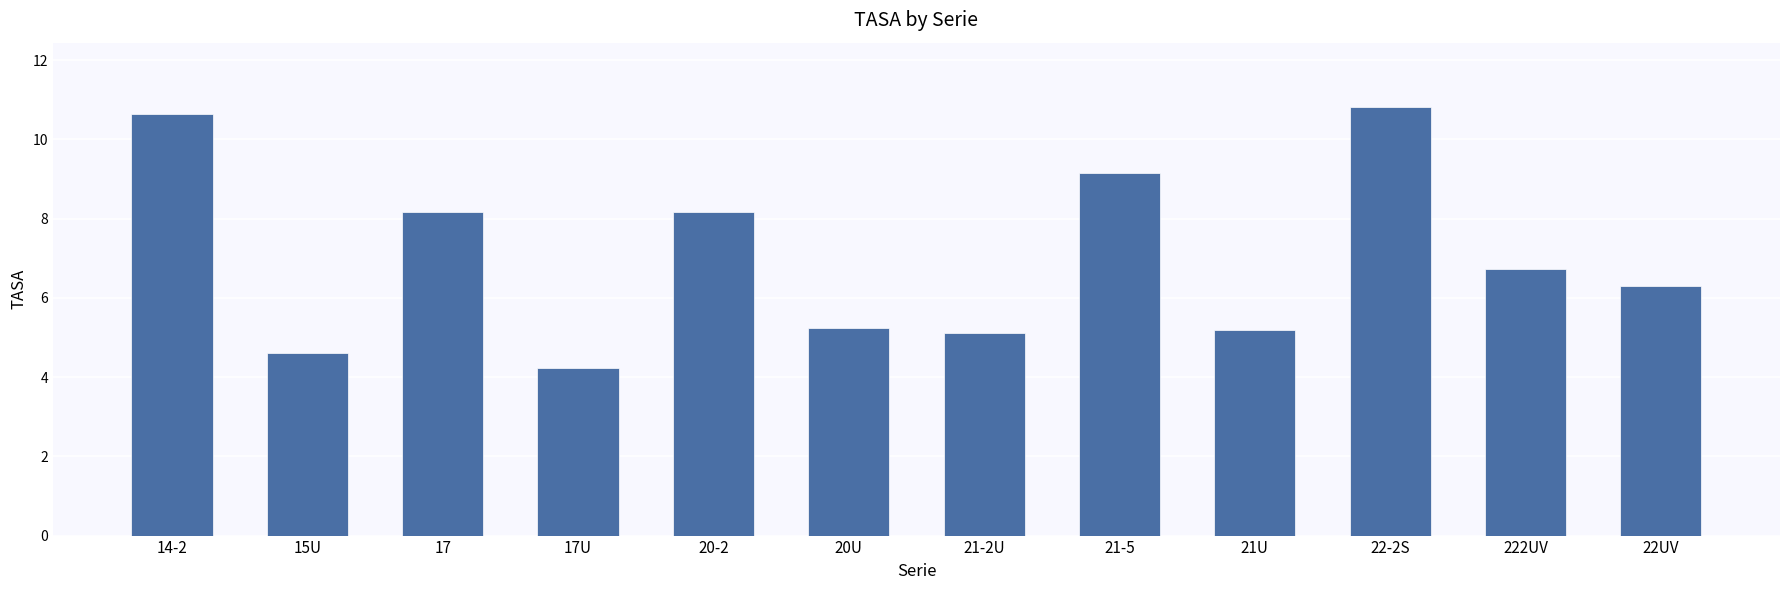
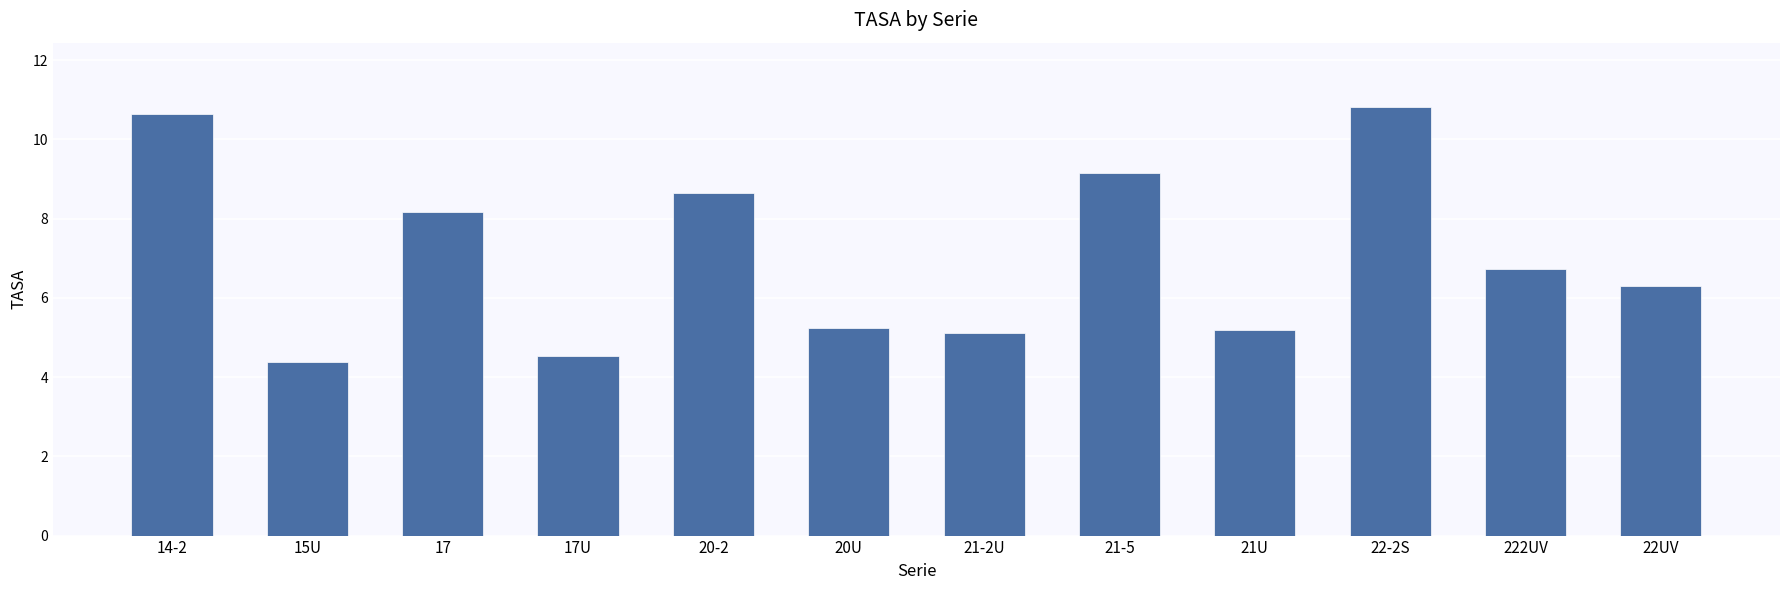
15U: 4.6 -> 4.4
17U: 4.2 -> 4.5
20-2: 8.2 -> 8.7
